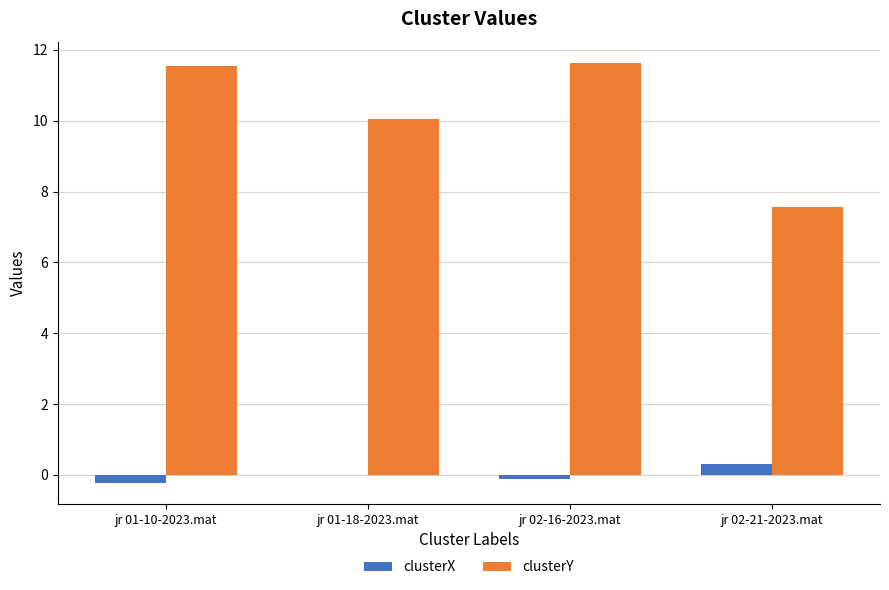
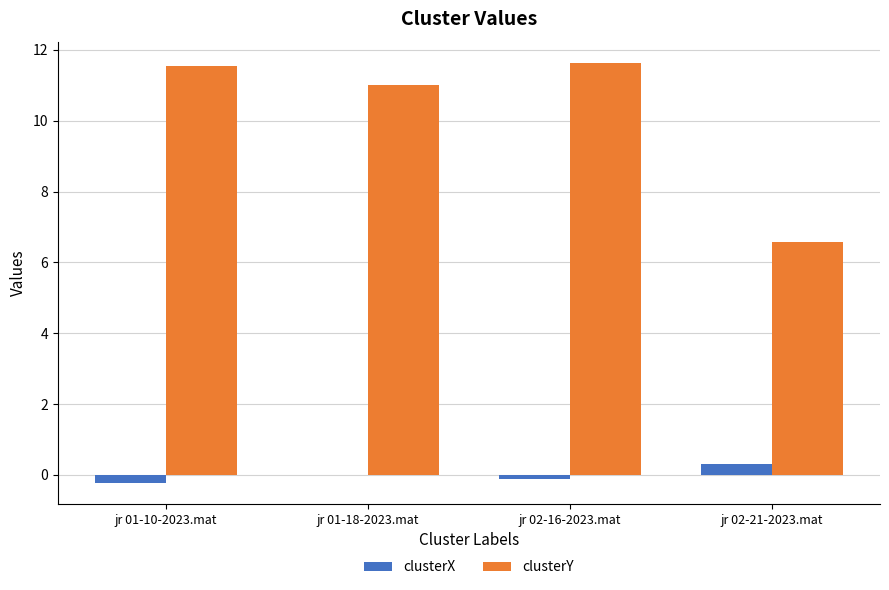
clusterY, jr 01-18-2023.mat: 10.0 -> 11.0
clusterY, jr 02-21-2023.mat: 7.6 -> 6.6
